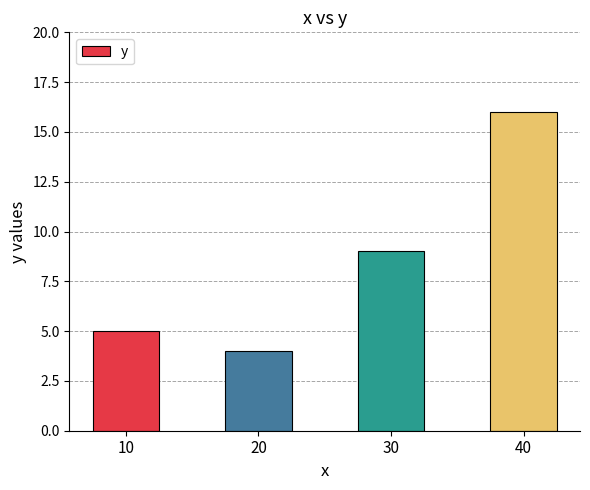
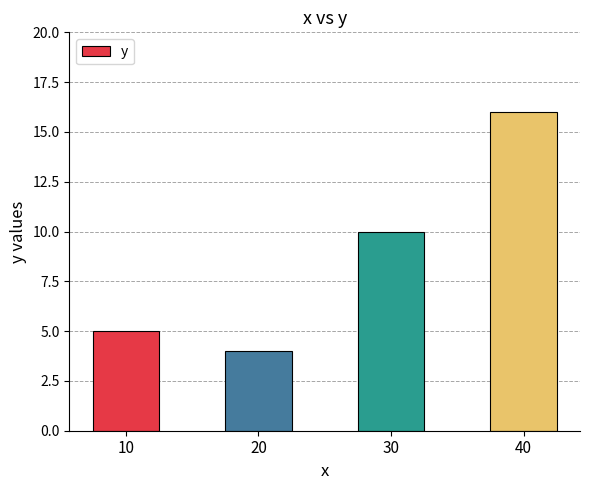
30: 9 -> 10
